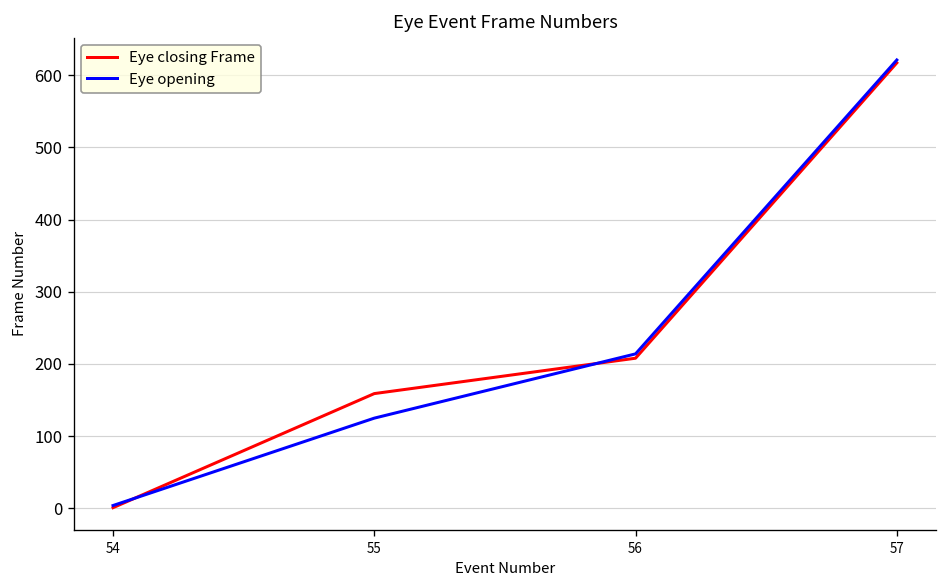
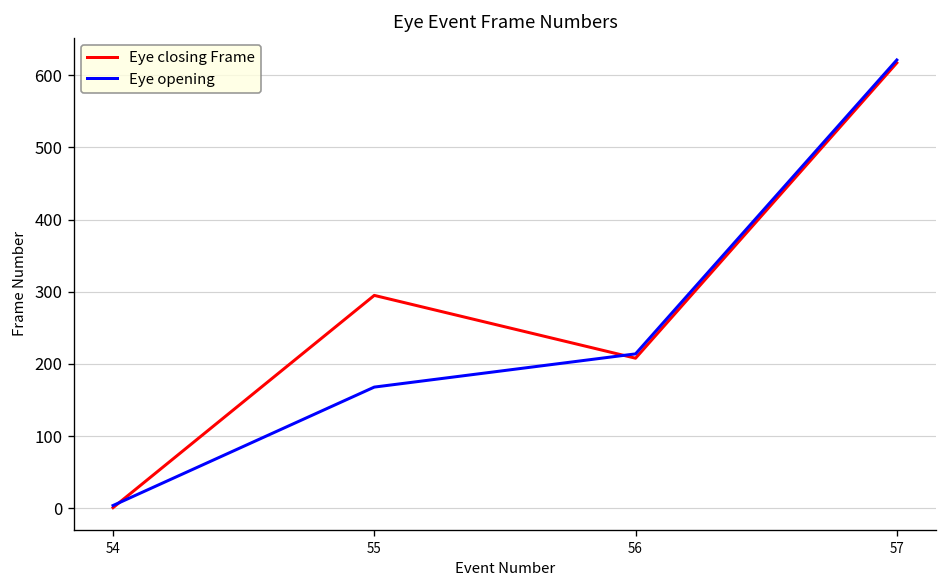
Eye closing Frame, 55: 160 -> 300
Eye opening, 55: 130 -> 170
